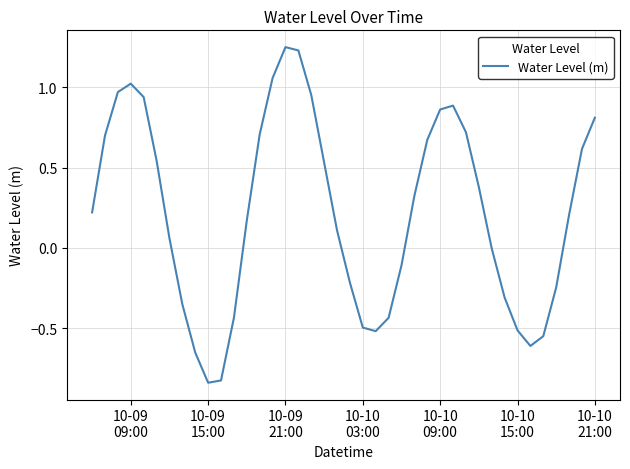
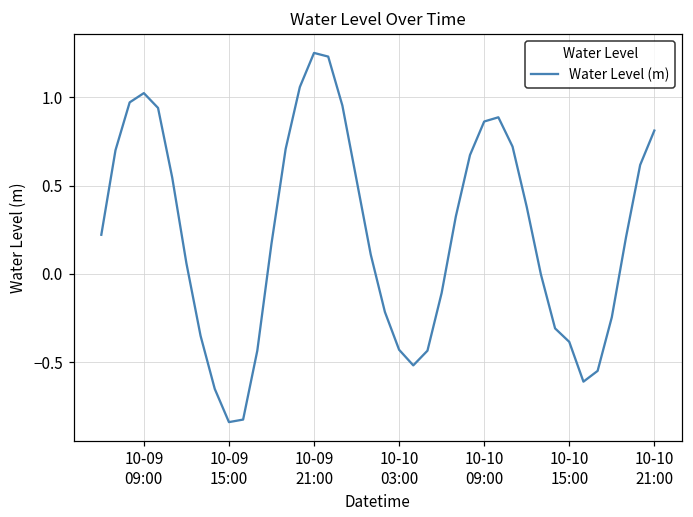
10-10 03:00: -0.50 -> -0.43
10-10 15:00: -0.51 -> -0.38
